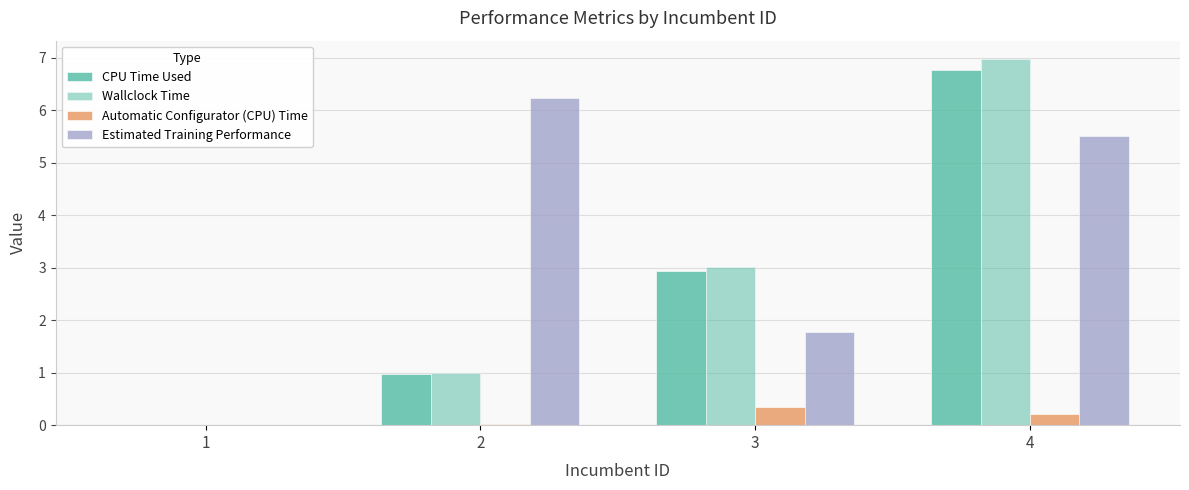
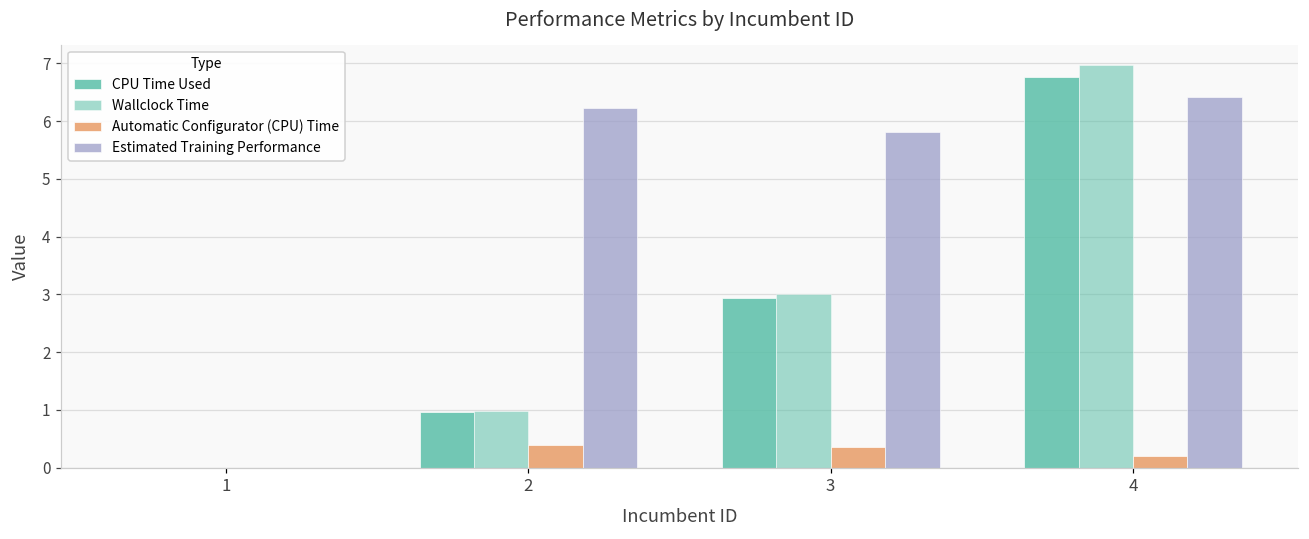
Automatic Configurator (CPU) Time, 2: 0.0 -> 0.4
Estimated Training Performance, 3: 1.8 -> 5.8
Estimated Training Performance, 4: 5.5 -> 6.4
